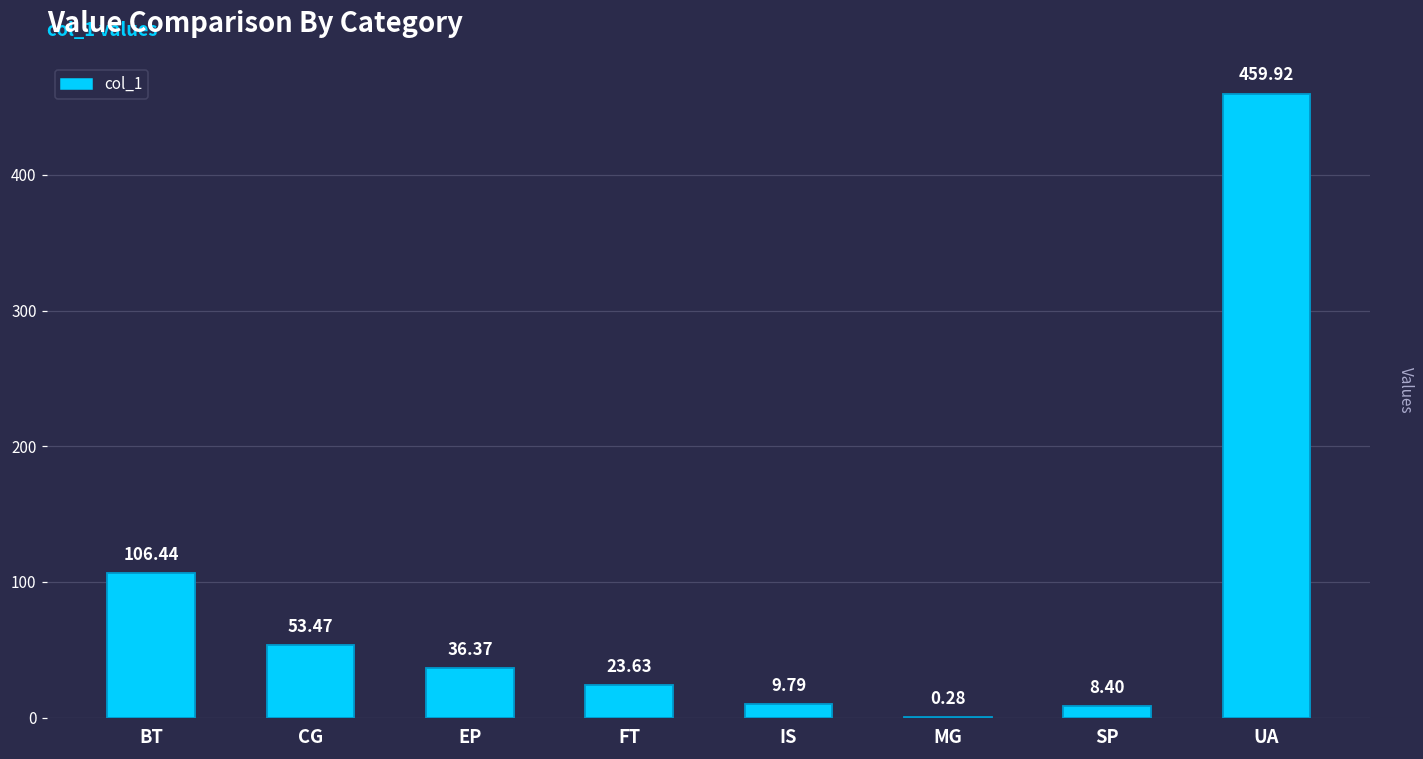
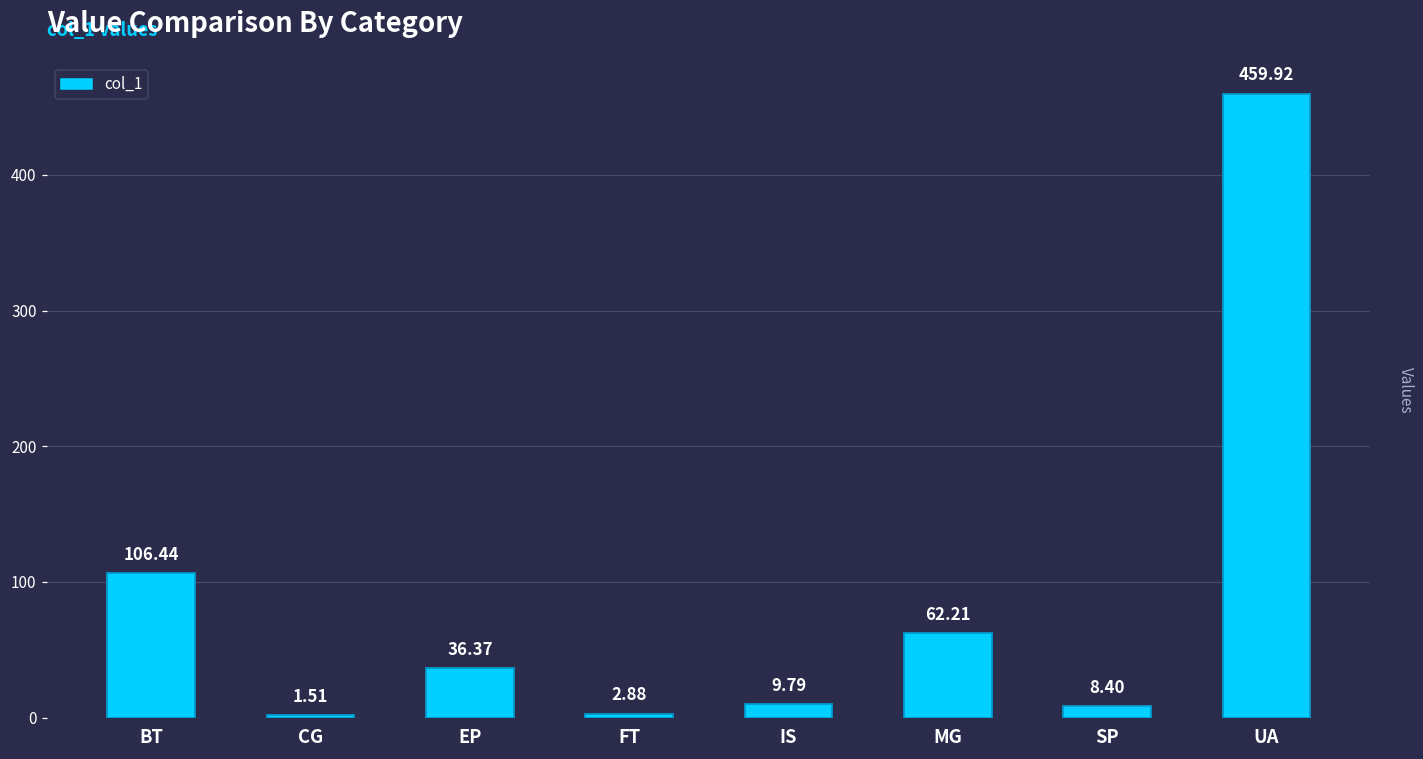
CG: 53.47 -> 1.51
FT: 23.63 -> 2.88
MG: 0.28 -> 62.21
